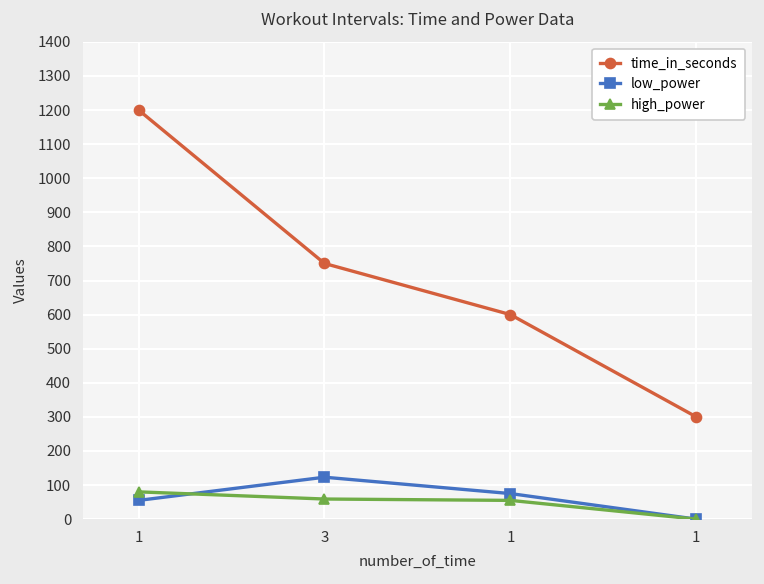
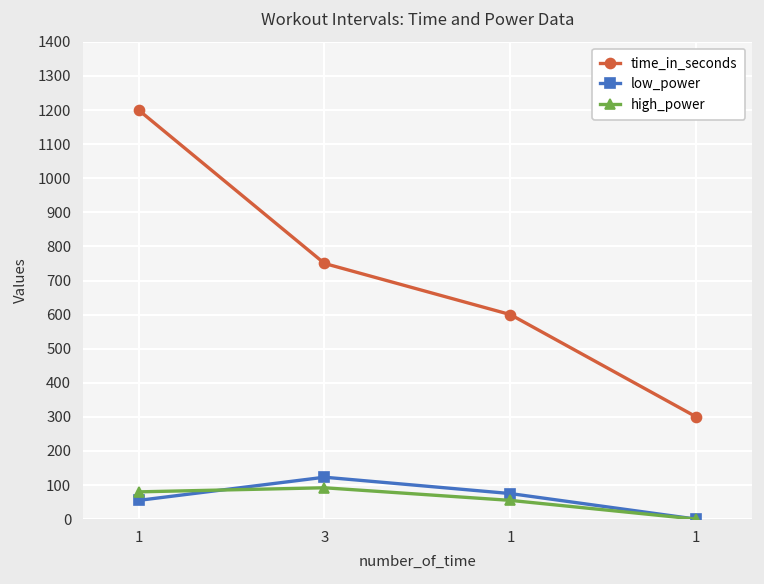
high_power, 3: 60 -> 90
